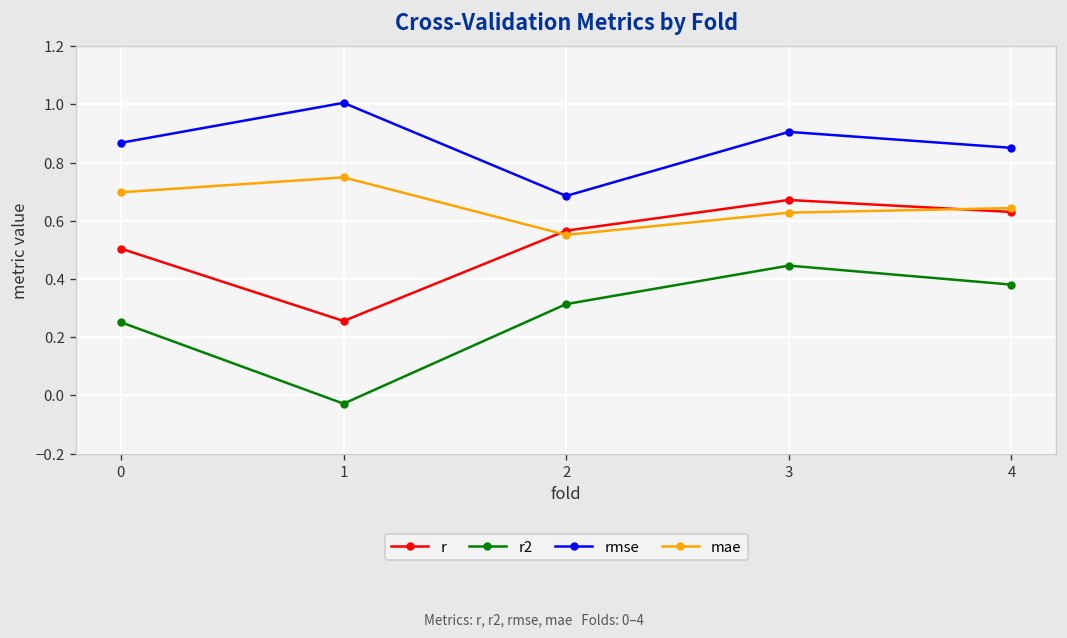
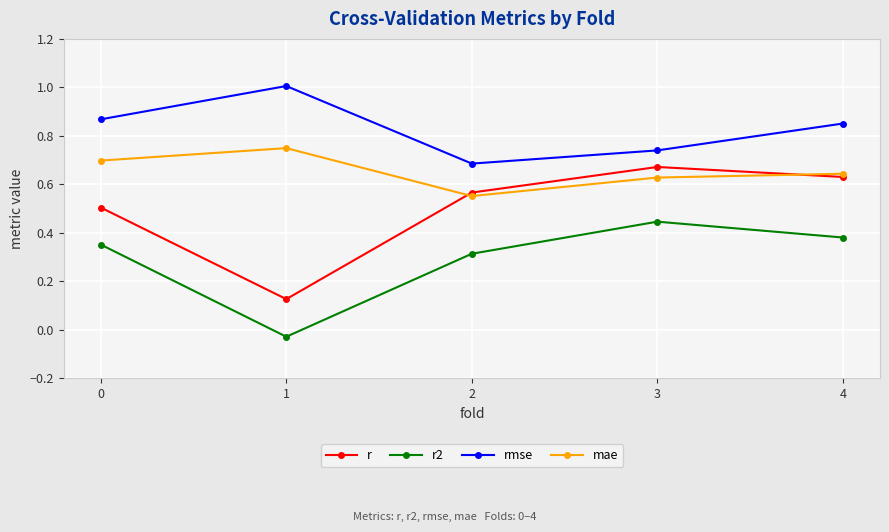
r2, 0: 0.25 -> 0.35
r, 1: 0.26 -> 0.13
rmse, 3: 0.91 -> 0.74
